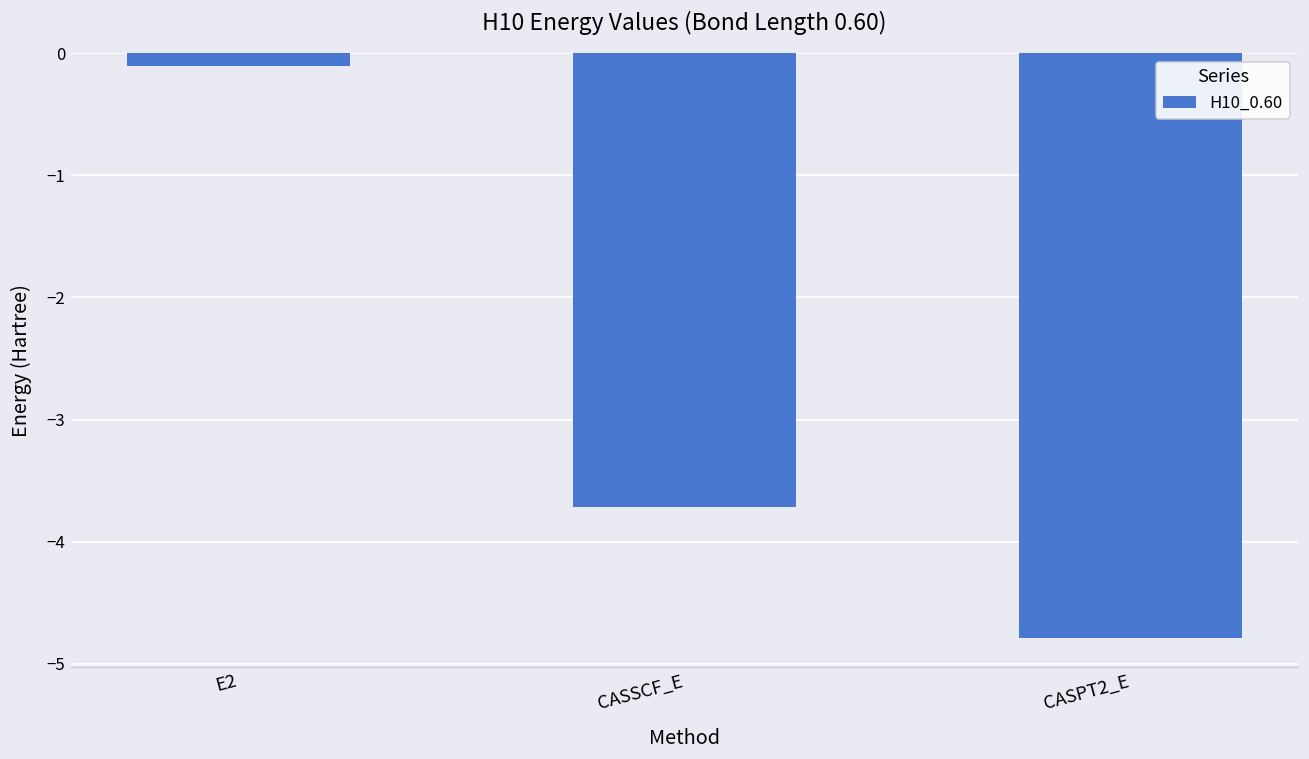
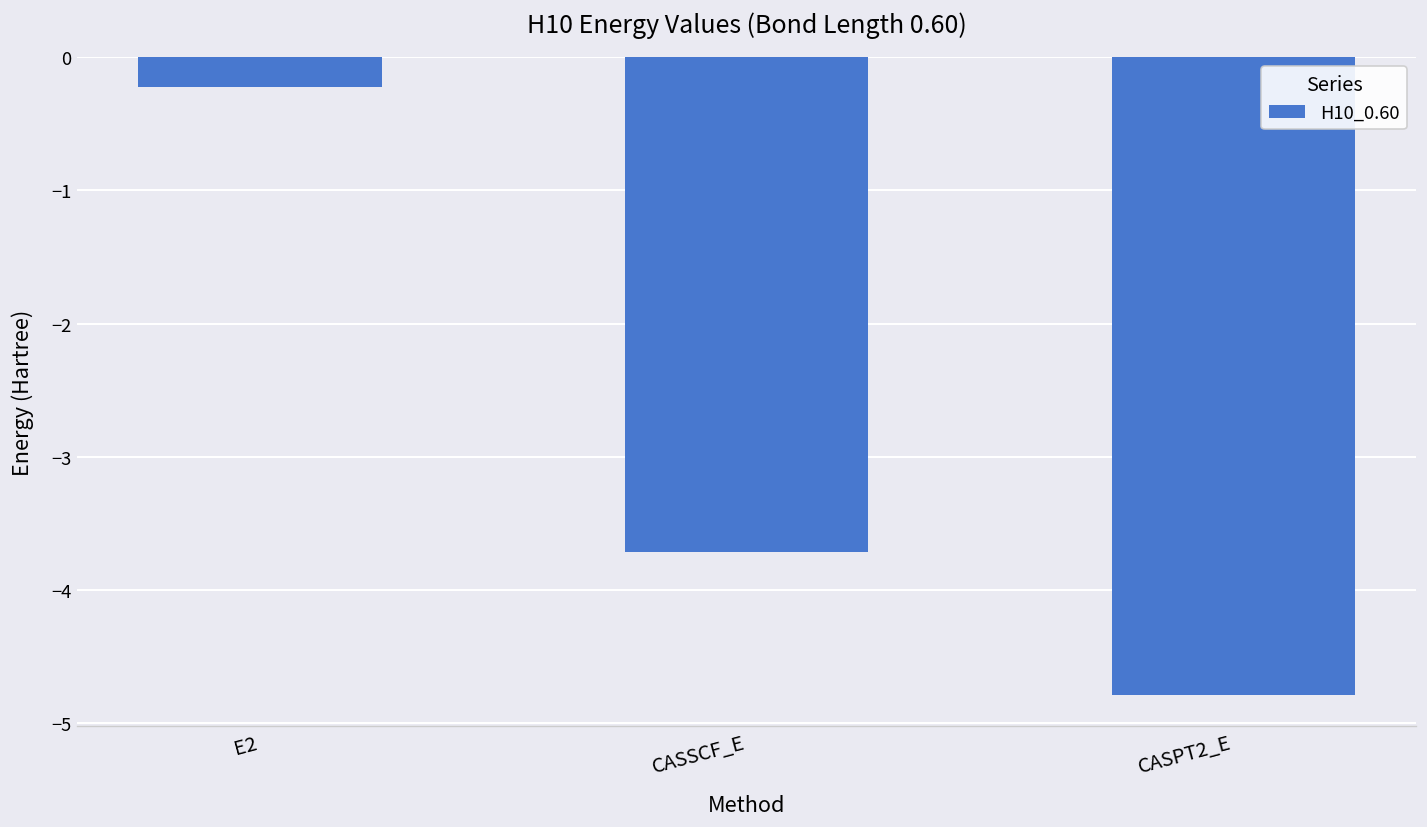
E2: -0.10 -> -0.23
